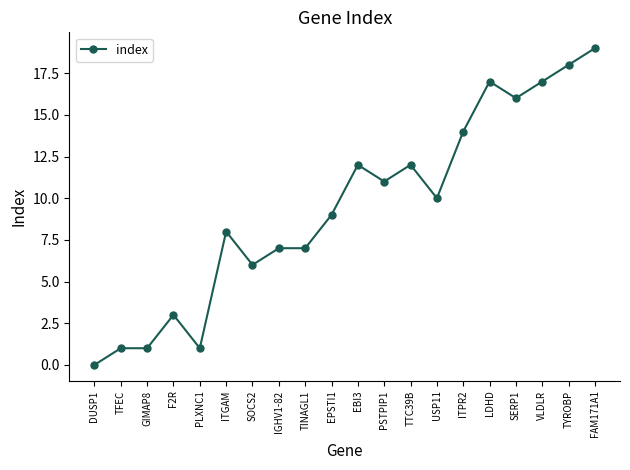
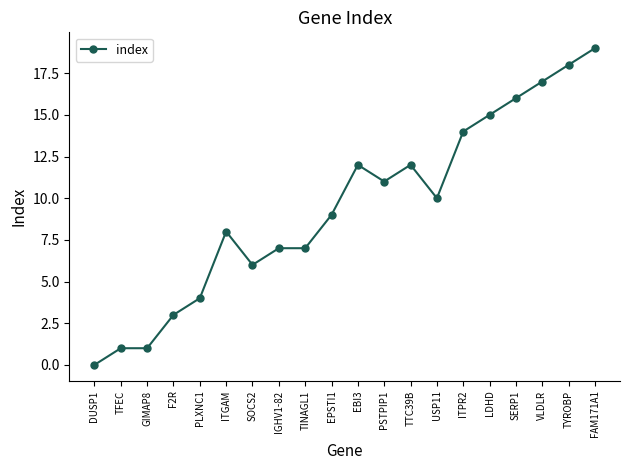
PLXNC1: 1 -> 4
LDHD: 17 -> 15
